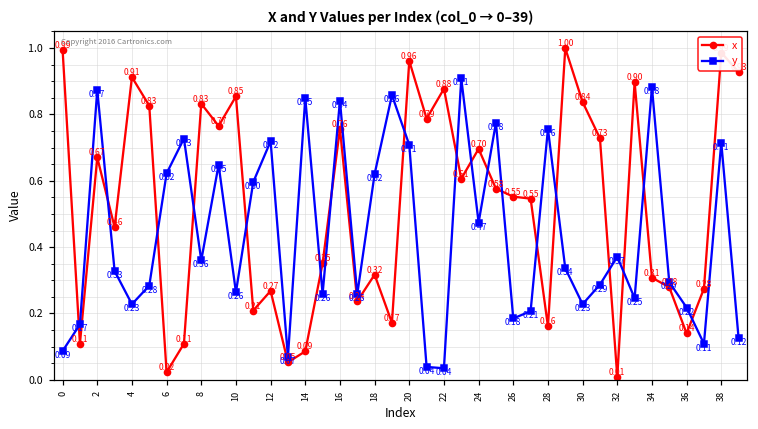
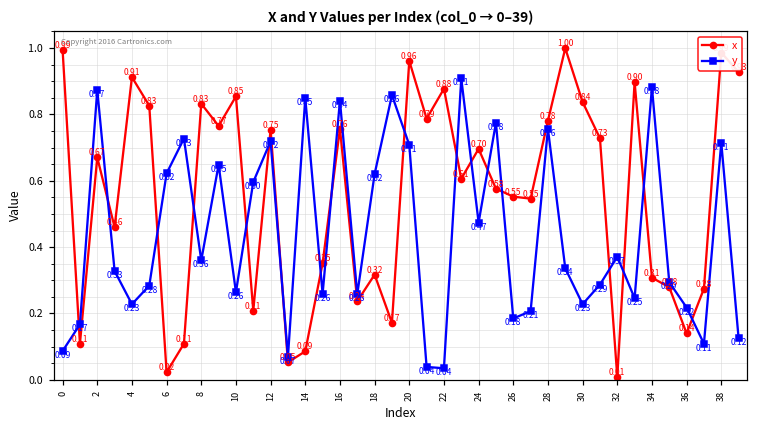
x, 12: 0.27 -> 0.75
x, 28: 0.16 -> 0.78
